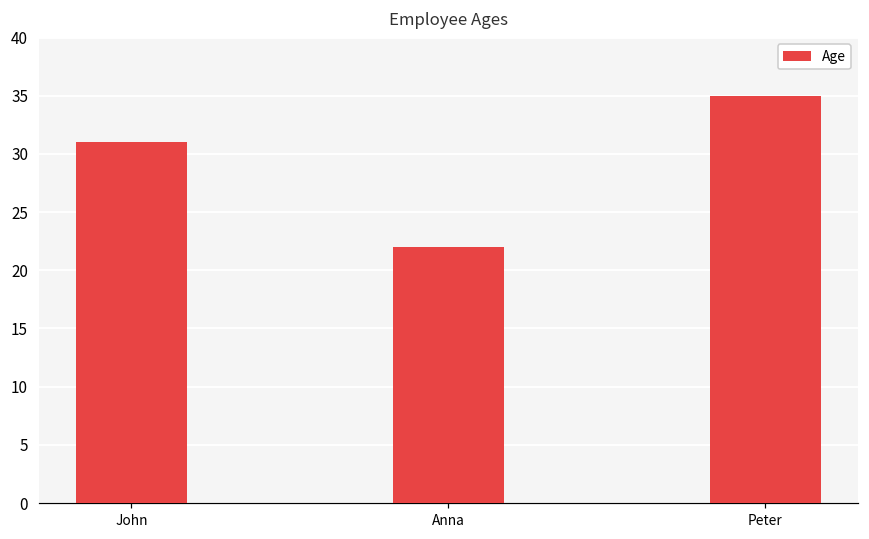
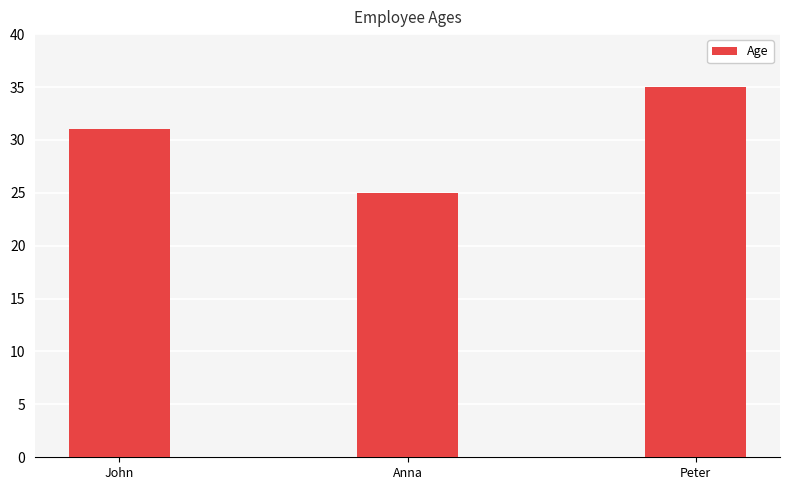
Anna: 22 -> 25
